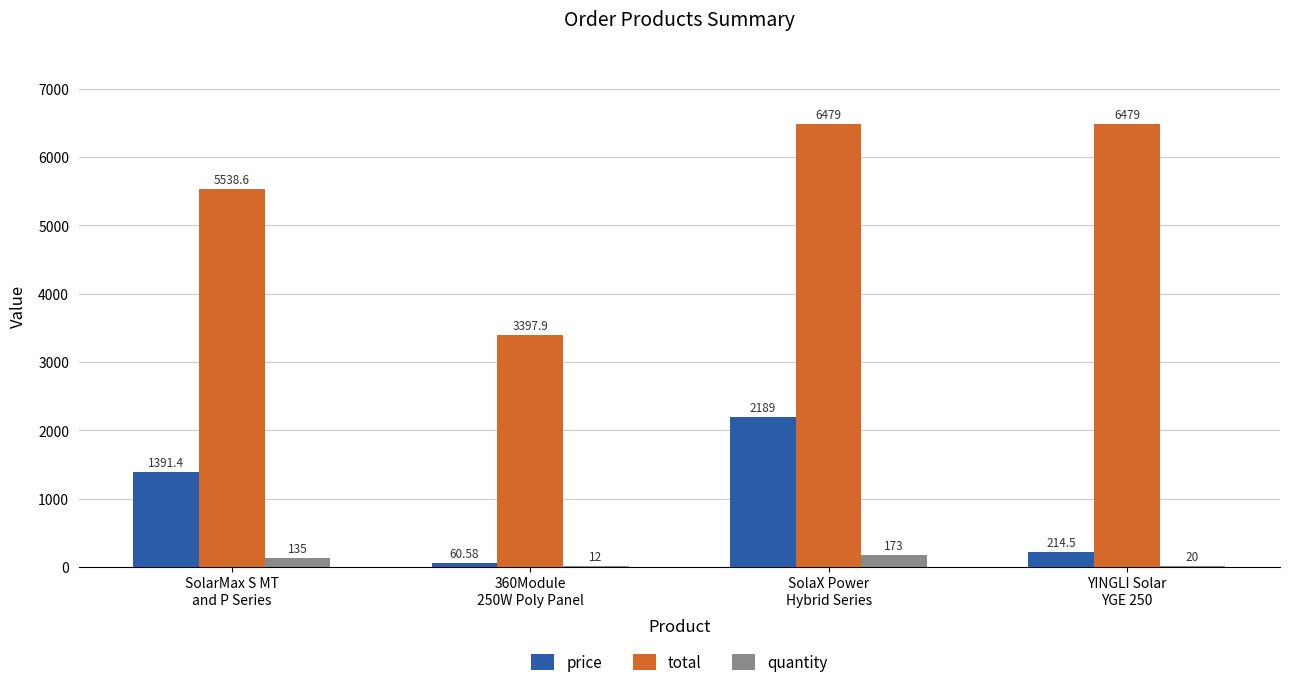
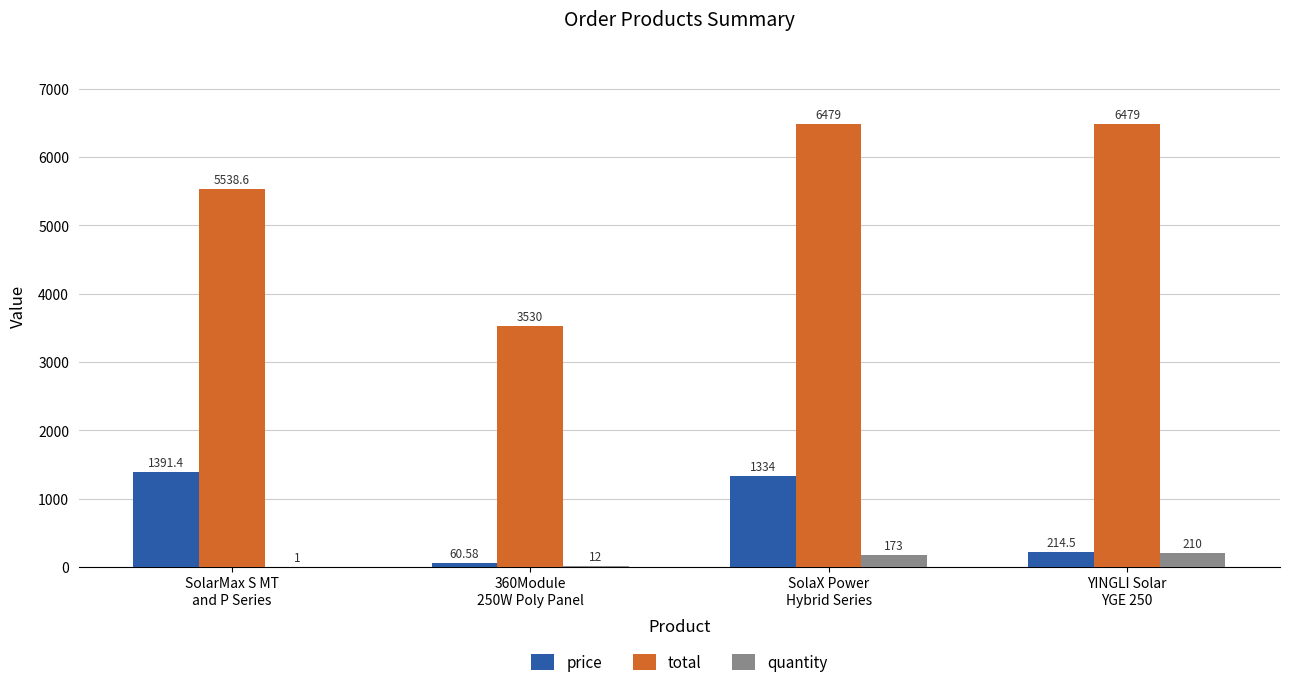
quantity, SolarMax S MT and P Series: 135 -> 1
total, 360Module 250W Poly Panel: 3397.9 -> 3530
price, SolaX Power Hybrid Series: 2189 -> 1334
quantity, YINGLI Solar YGE 250: 20 -> 210
